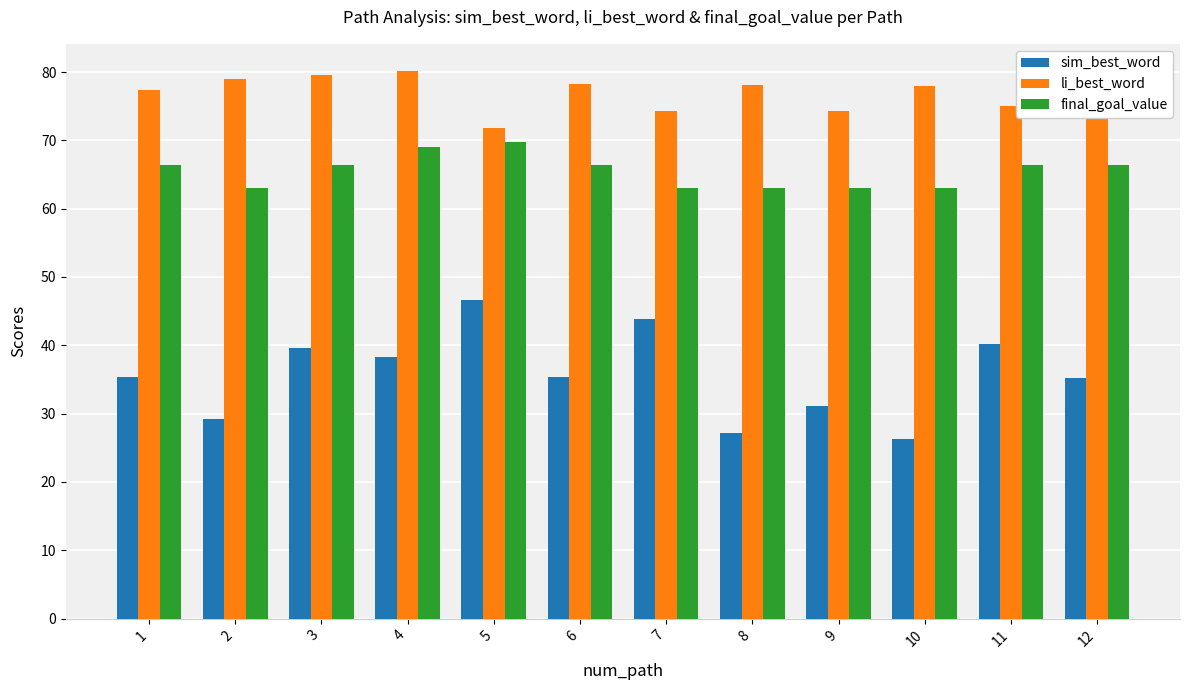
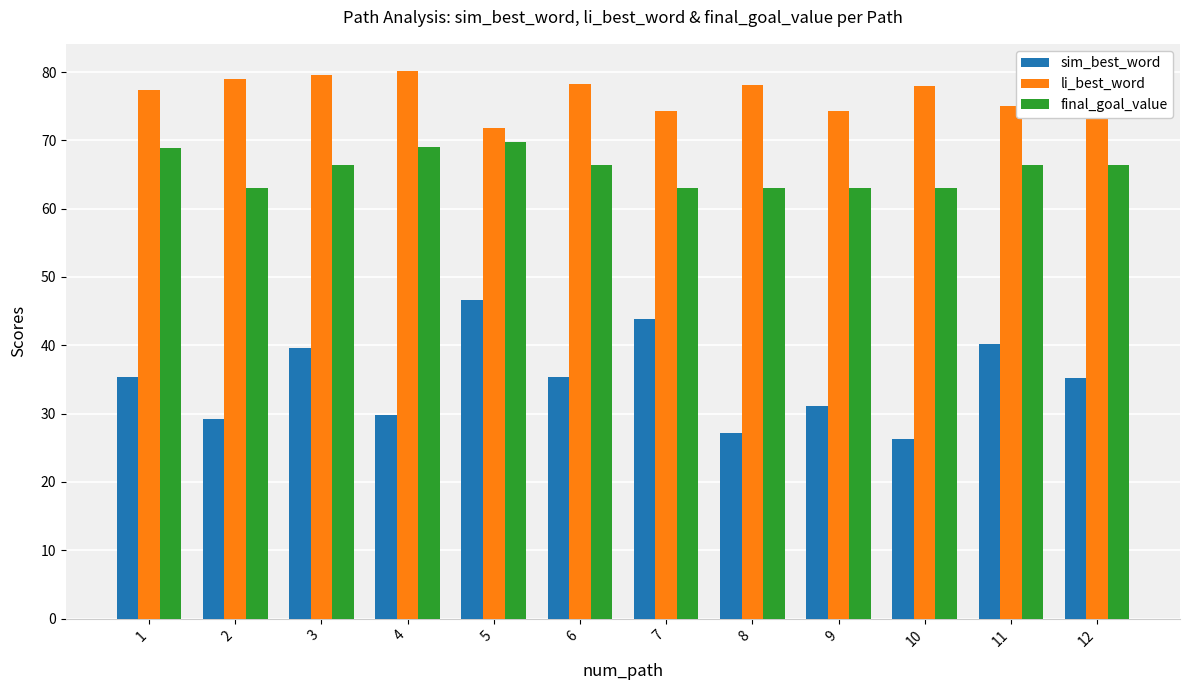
final_goal_value, 1: 66 -> 69
sim_best_word, 4: 38 -> 30
